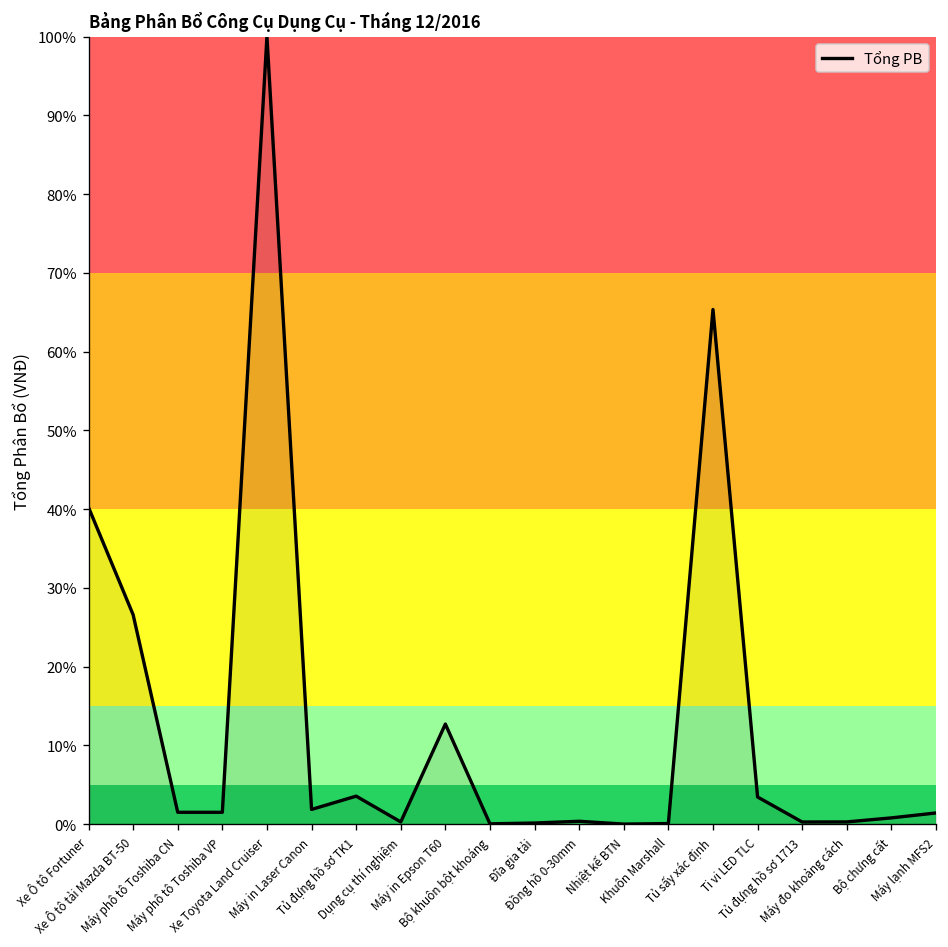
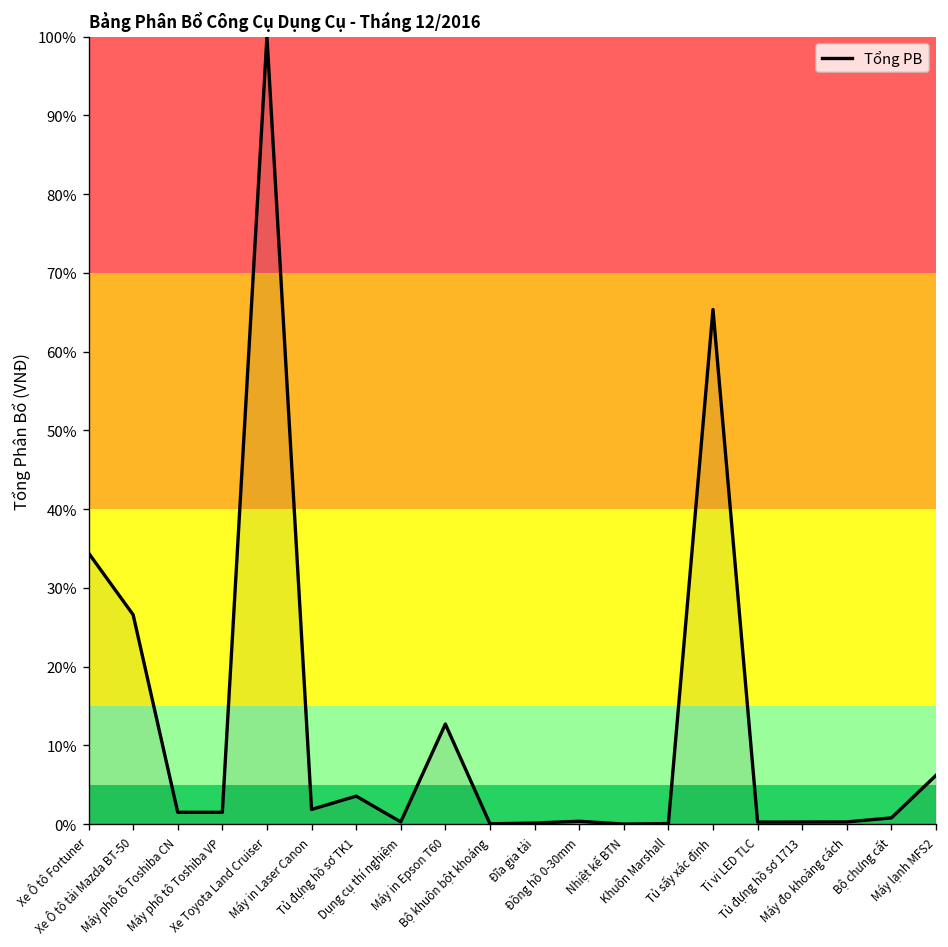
Xe Ô tô Fortuner: 40% -> 34%
Ti vi LED TLC: 3% -> 0%
Máy lạnh MFS2: 1% -> 6%
